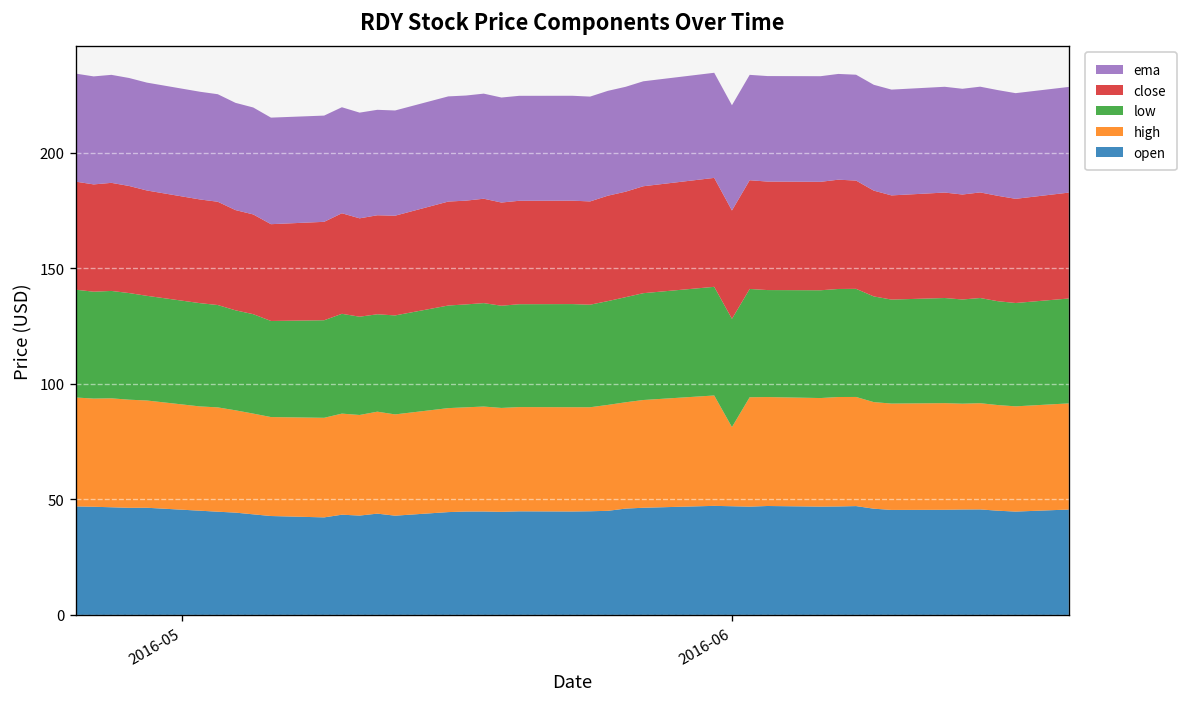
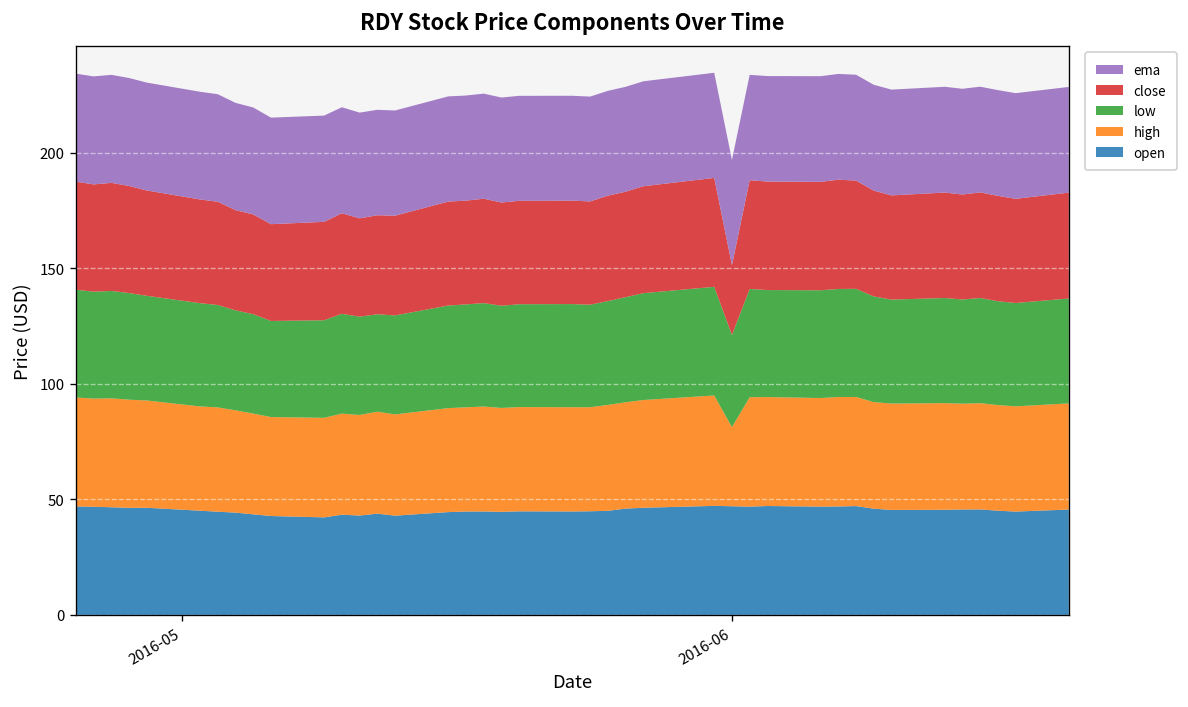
low, 2016-06: 47 -> 40
close, 2016-06: 47 -> 30
